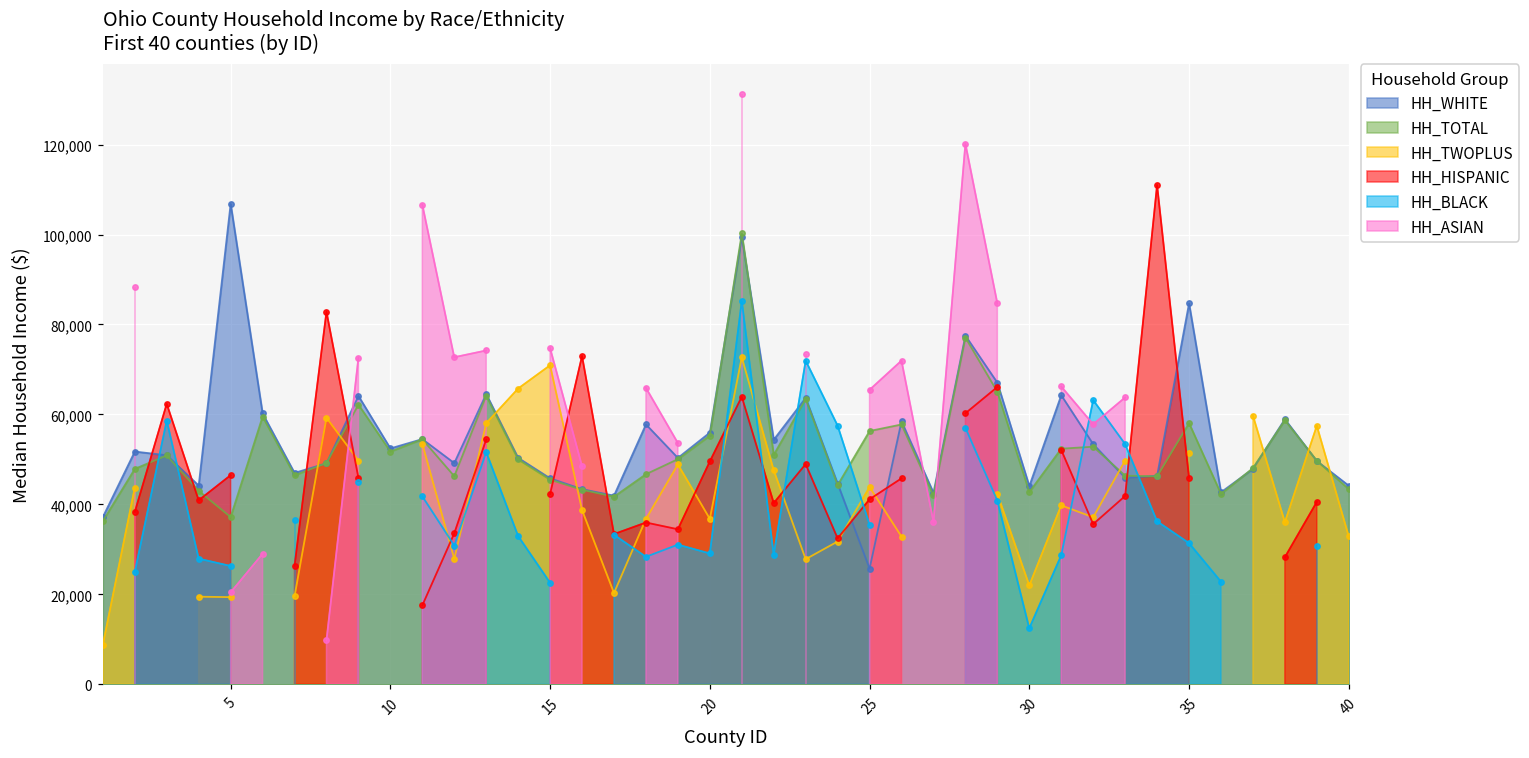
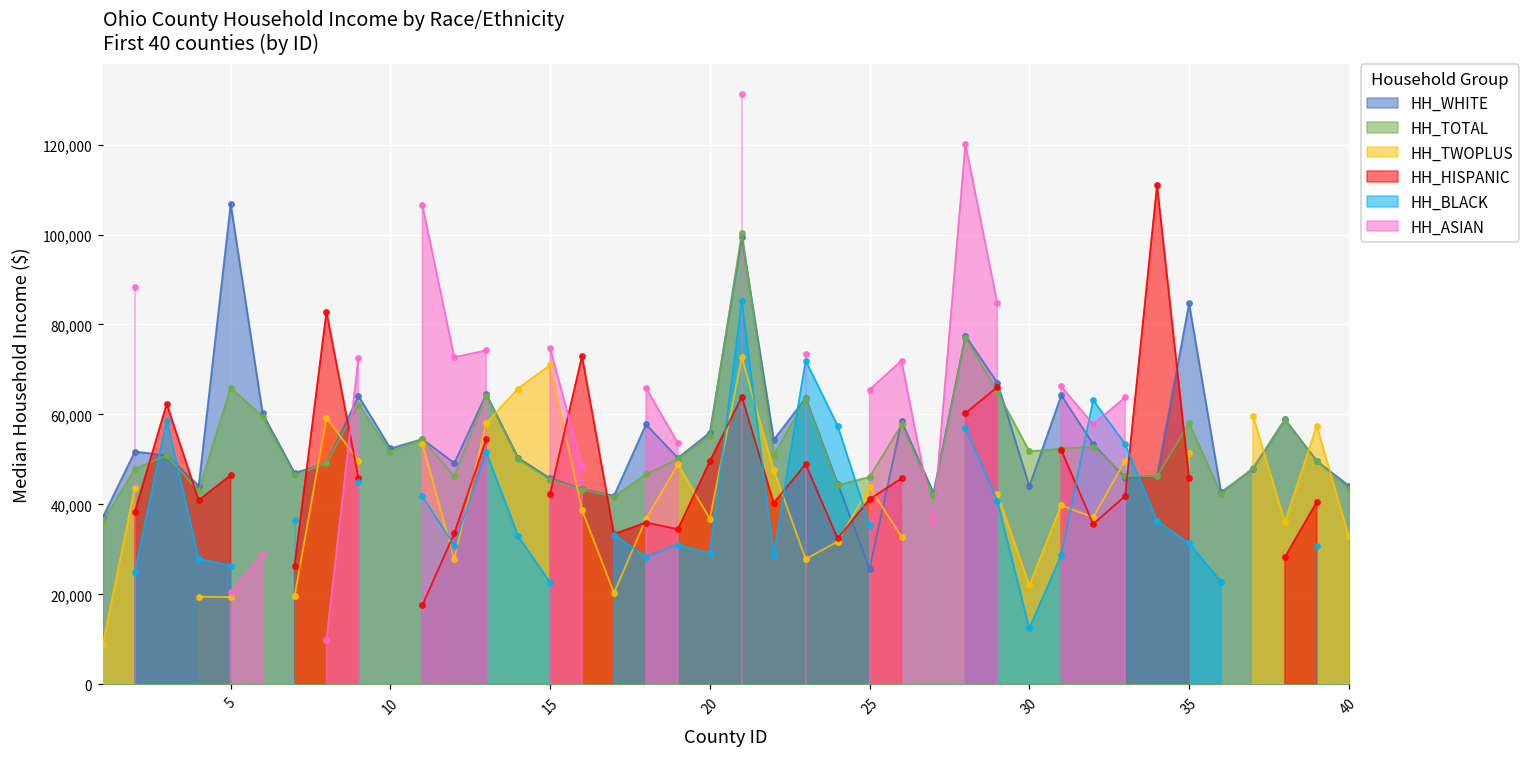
HH_TOTAL, 5: 37,000 -> 66,000
HH_TOTAL, 25: 56,000 -> 46,000
HH_TOTAL, 30: 43,000 -> 52,000
